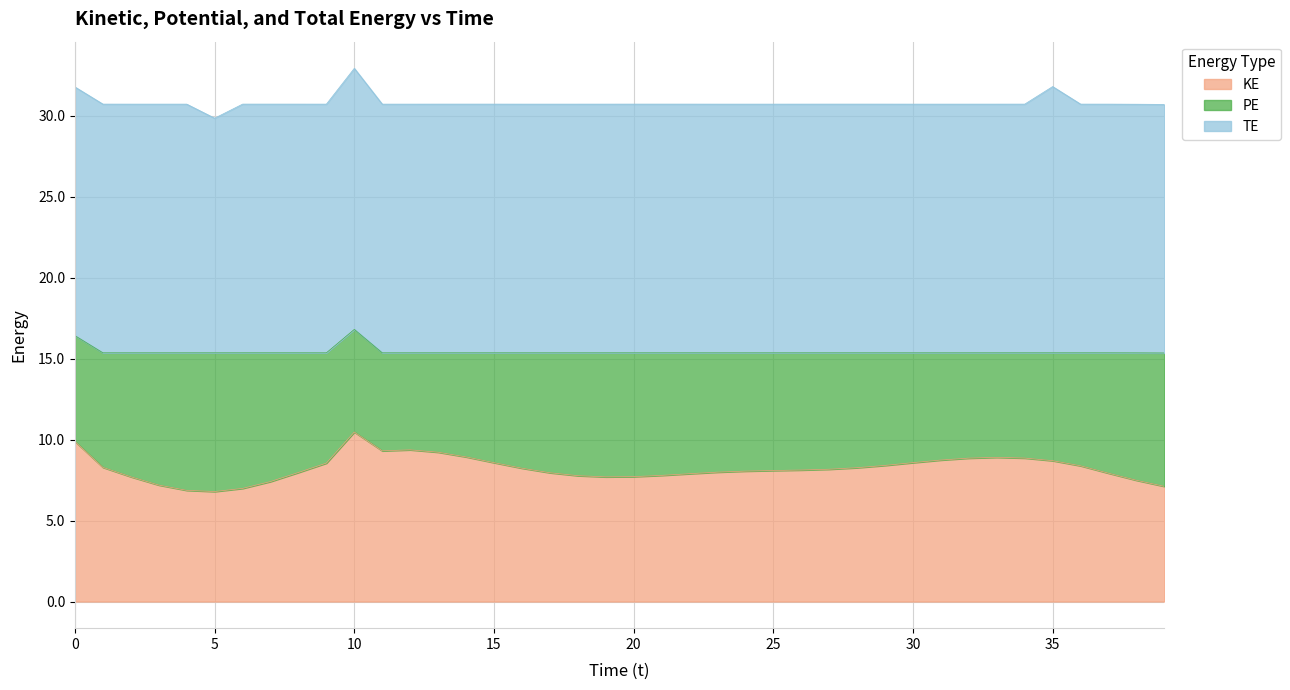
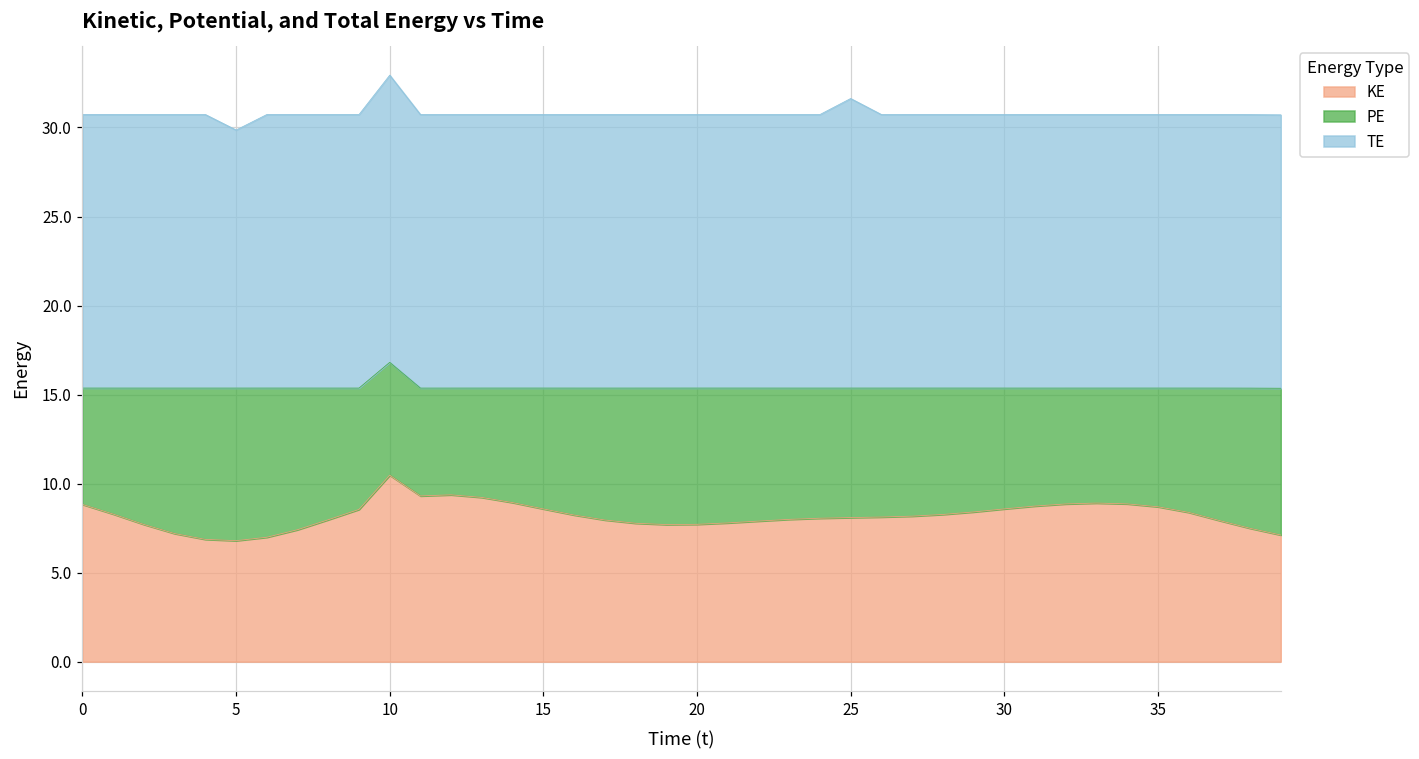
KE, 0: 9.9 -> 8.8
TE, 25: 15.4 -> 16.3
TE, 35: 16.4 -> 15.4
